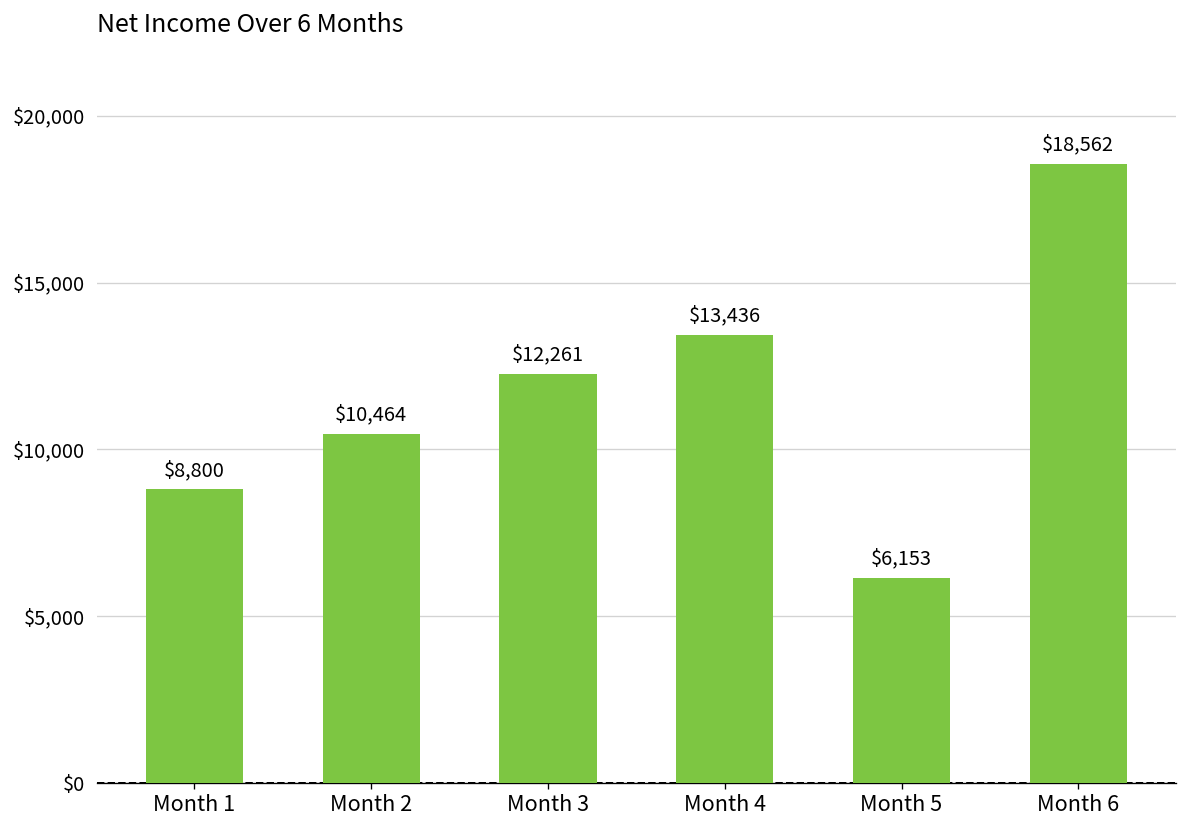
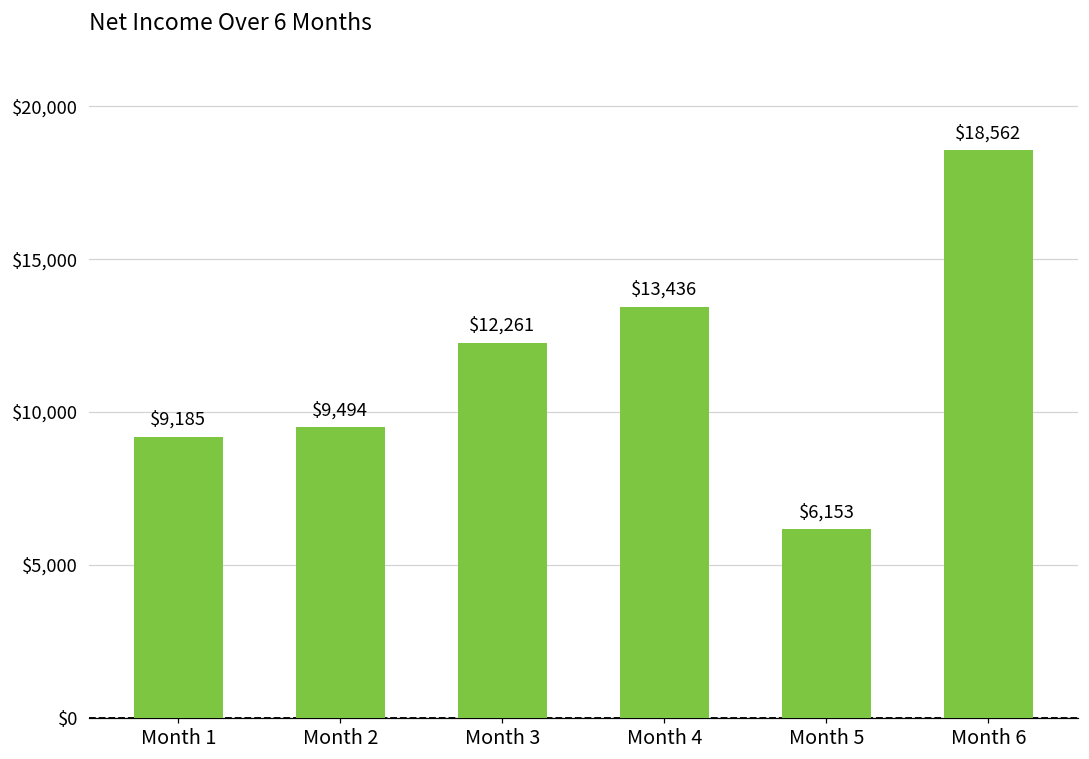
Month 1: $8,800 -> $9,185
Month 2: $10,464 -> $9,494
